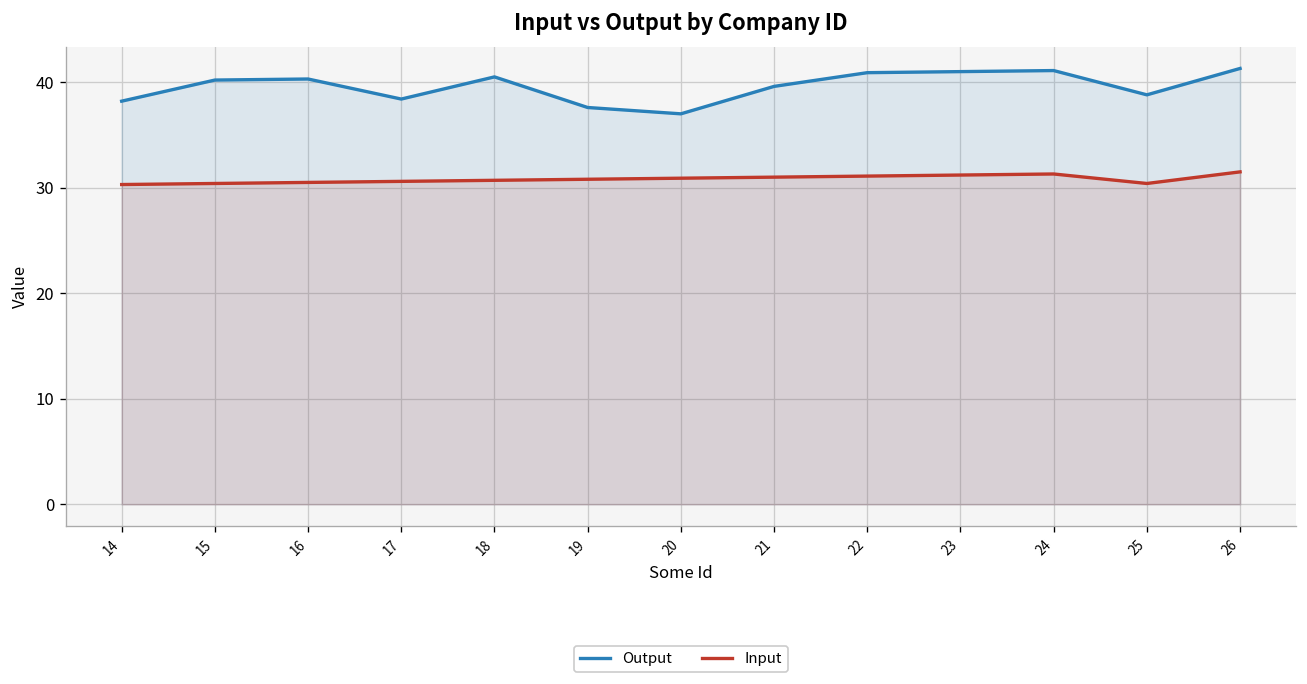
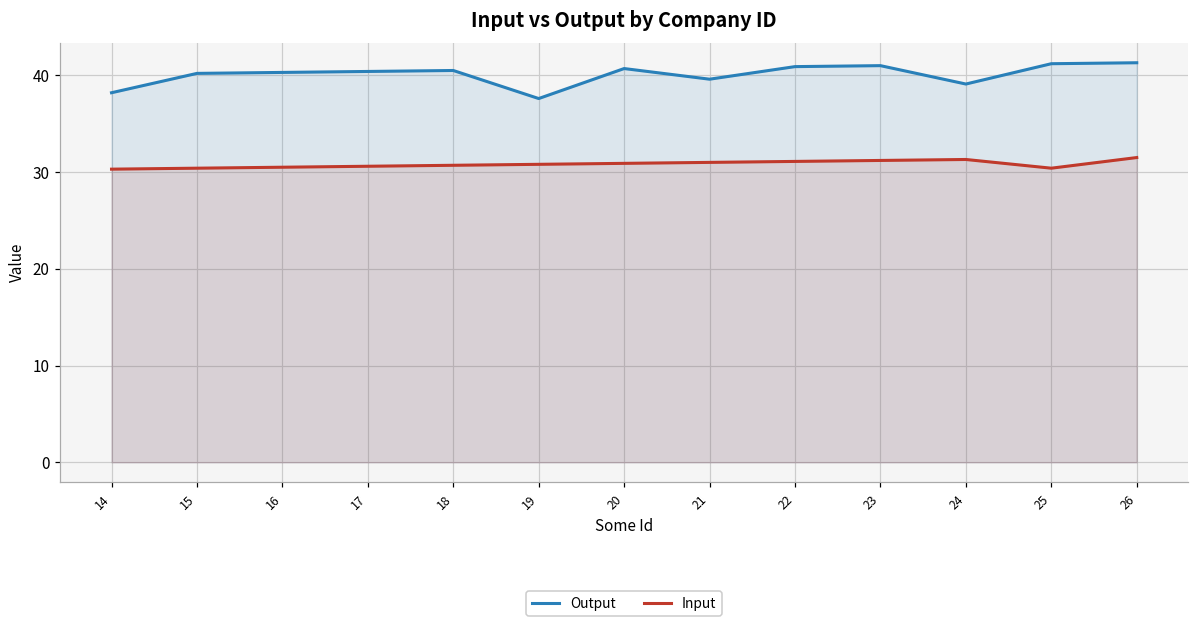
Output, 17: 38 -> 40
Output, 20: 37 -> 41
Output, 24: 41 -> 39
Output, 25: 39 -> 41
